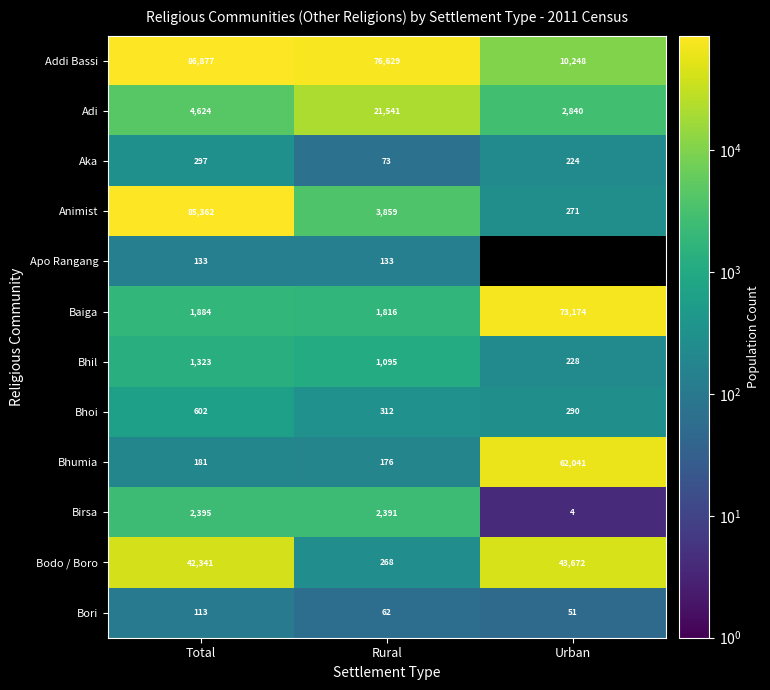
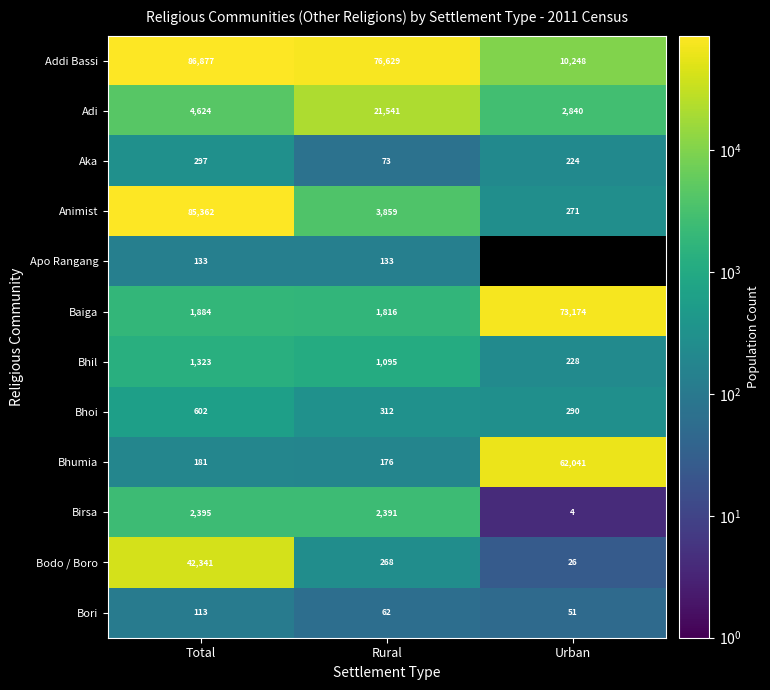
Bodo / Boro, Urban: 43,672 -> 26
